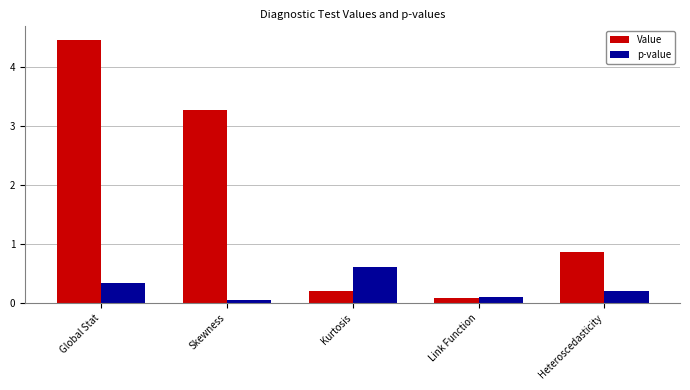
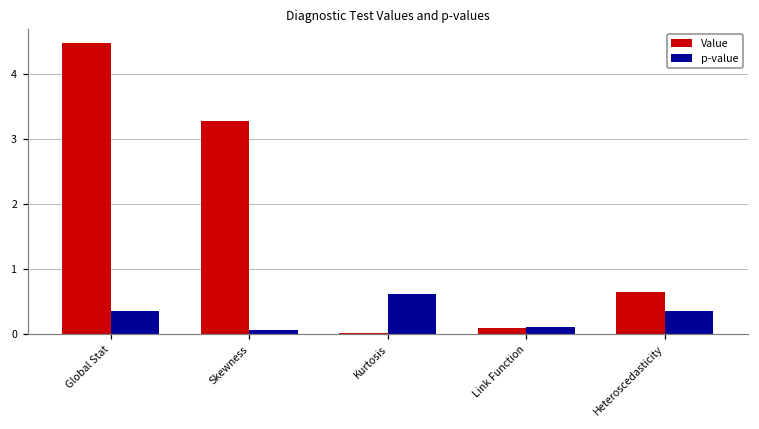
Value, Kurtosis: 0.2 -> 0.0
Value, Heteroscedasticity: 0.9 -> 0.6
p-value, Heteroscedasticity: 0.2 -> 0.4
